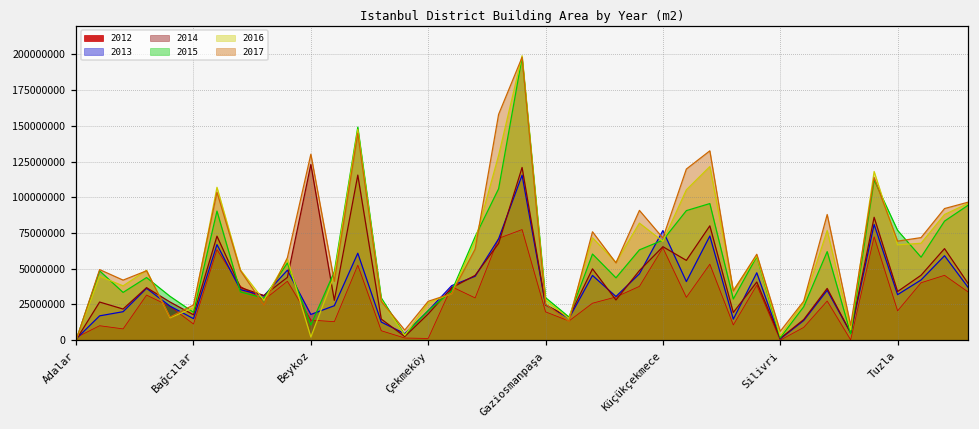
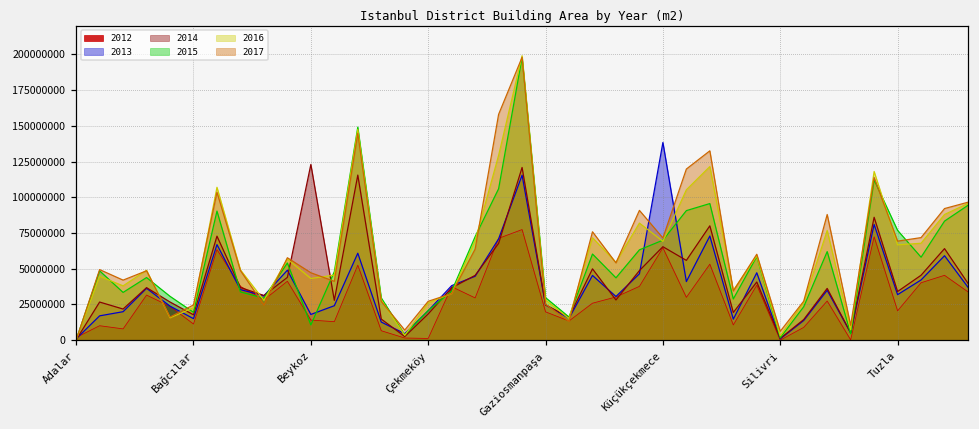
2016, Beykoz: 2000000 -> 43000000
2017, Beykoz: 130000000 -> 47000000
2013, Küçükçekmece: 77000000 -> 138000000
